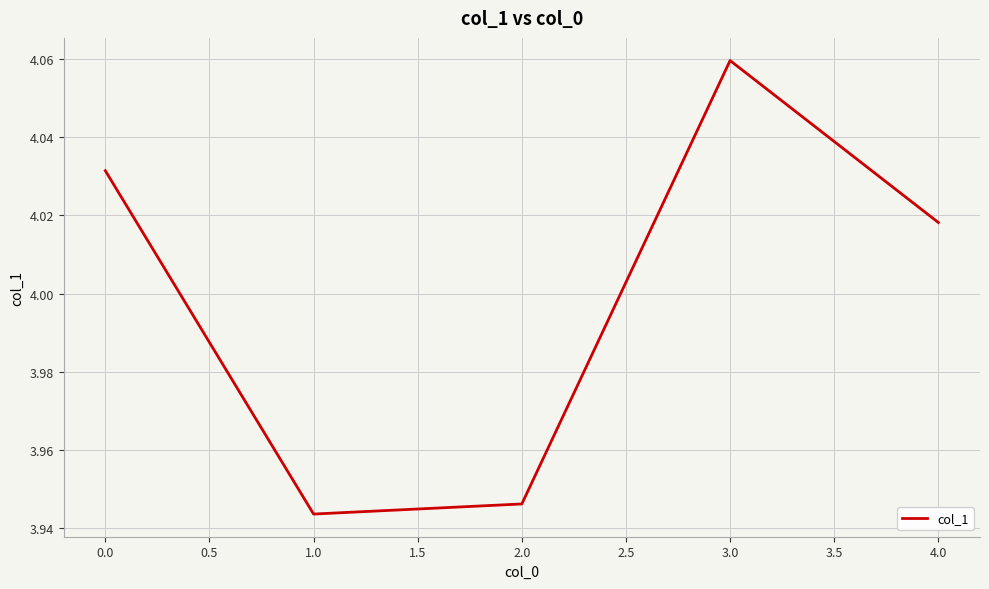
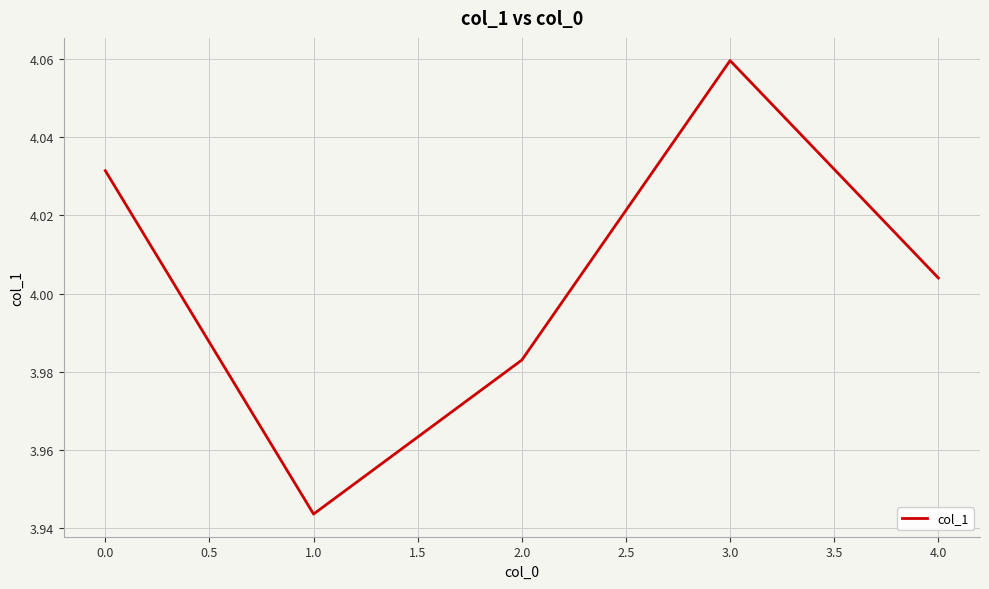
2.0: 3.946 -> 3.983
4.0: 4.018 -> 4.004
